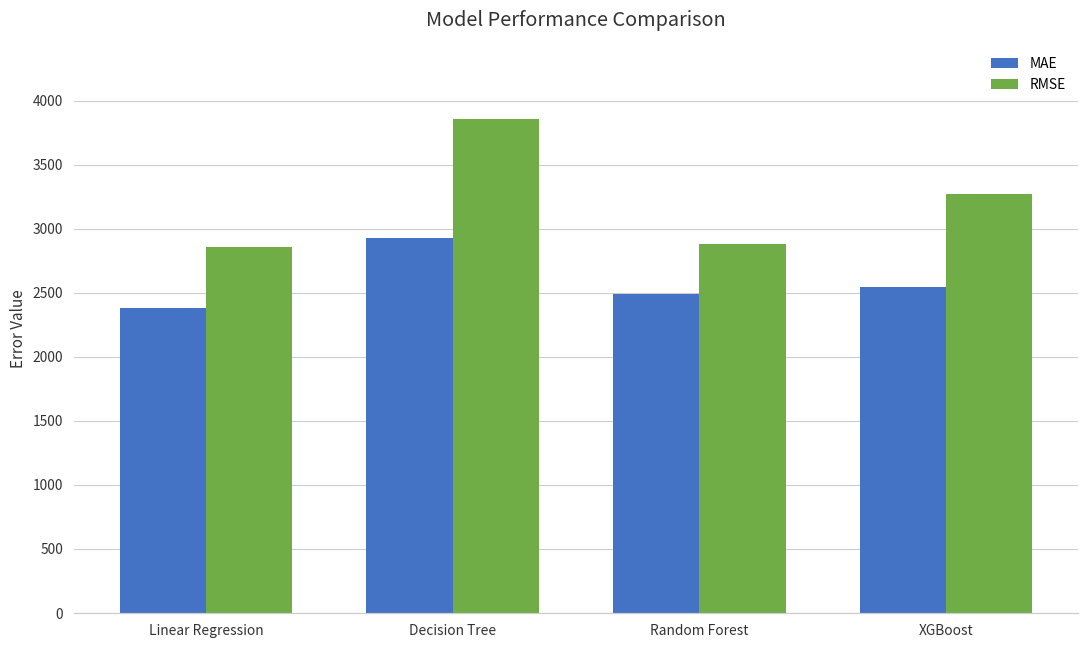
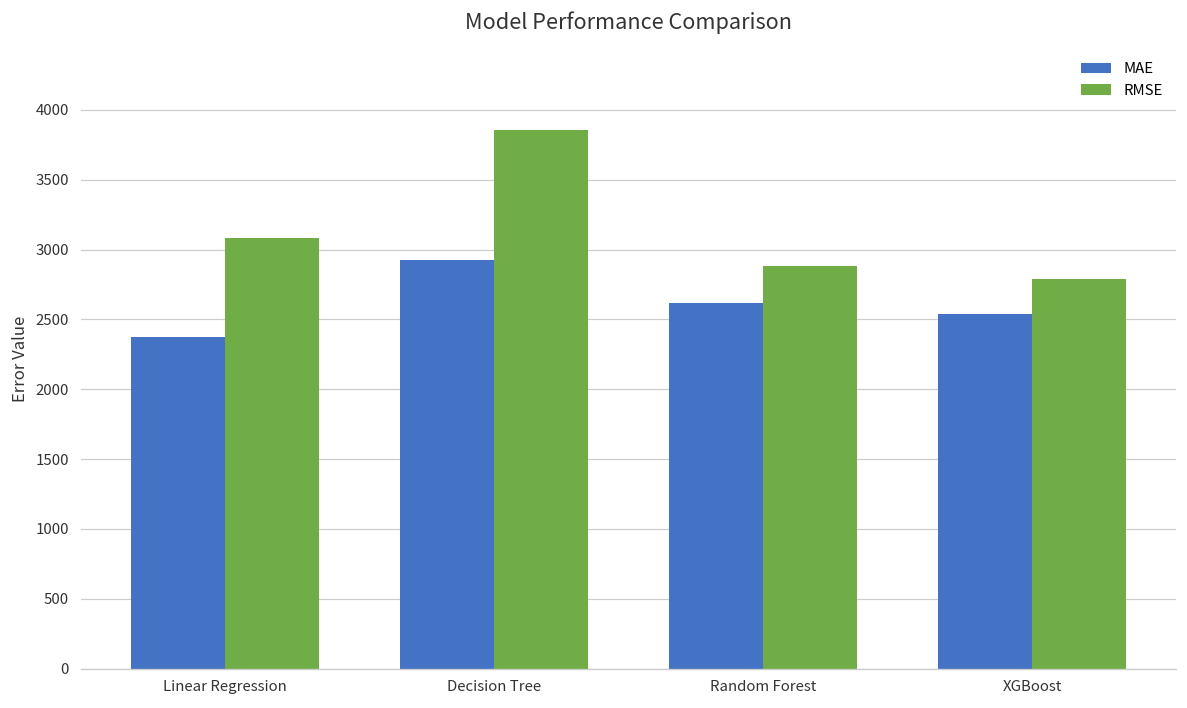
RMSE, Linear Regression: 2860 -> 3080
MAE, Random Forest: 2490 -> 2620
RMSE, XGBoost: 3270 -> 2790
